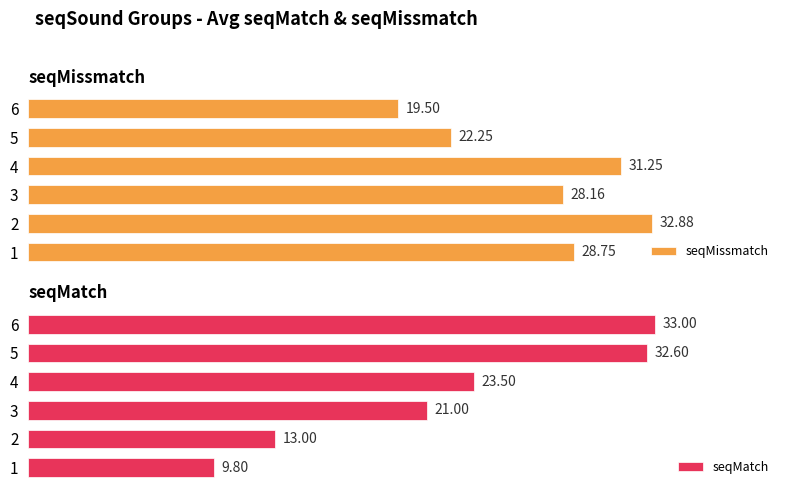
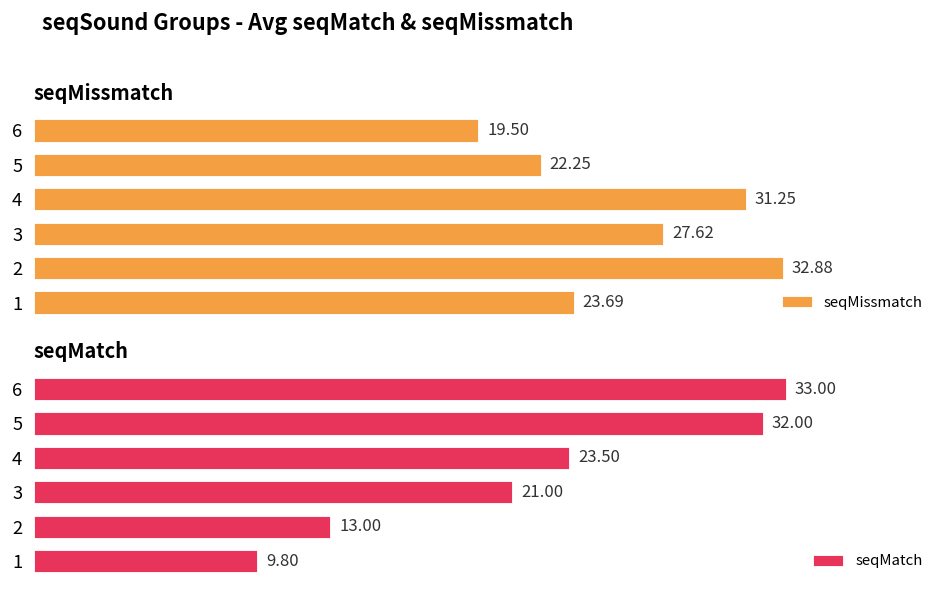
seqMissmatch, 3: 28.16 -> 27.62
seqMissmatch, 1: 28.75 -> 23.69
seqMatch, 5: 32.60 -> 32.00
